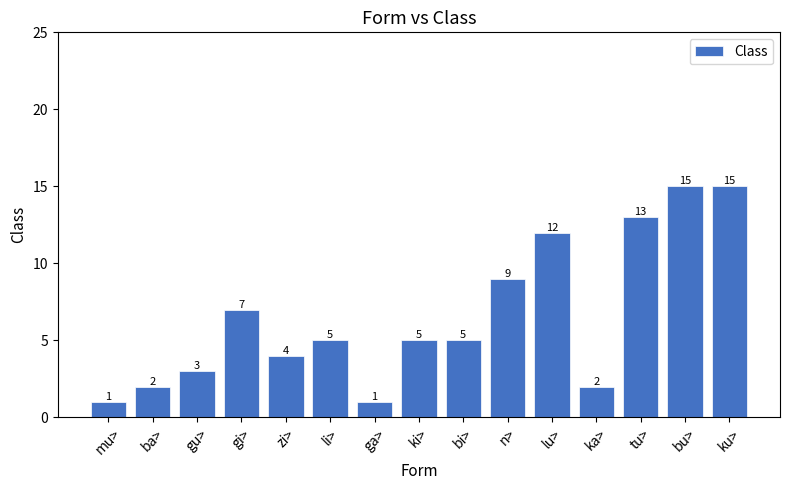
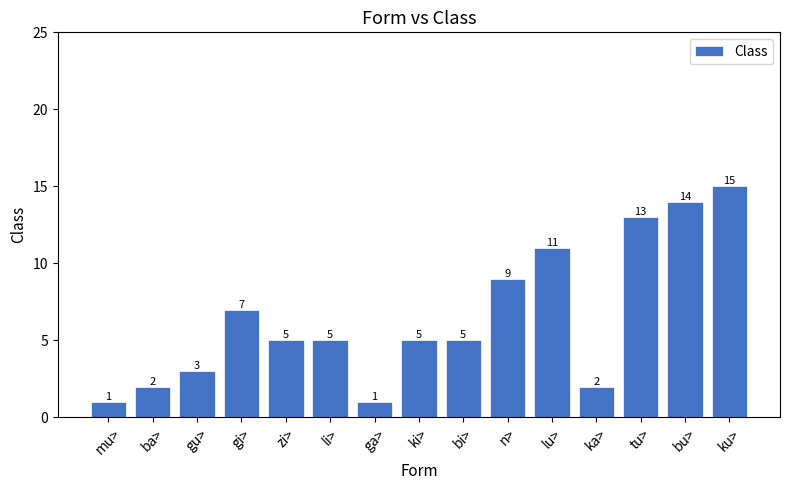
zi>: 4 -> 5
lu>: 12 -> 11
bu>: 15 -> 14
